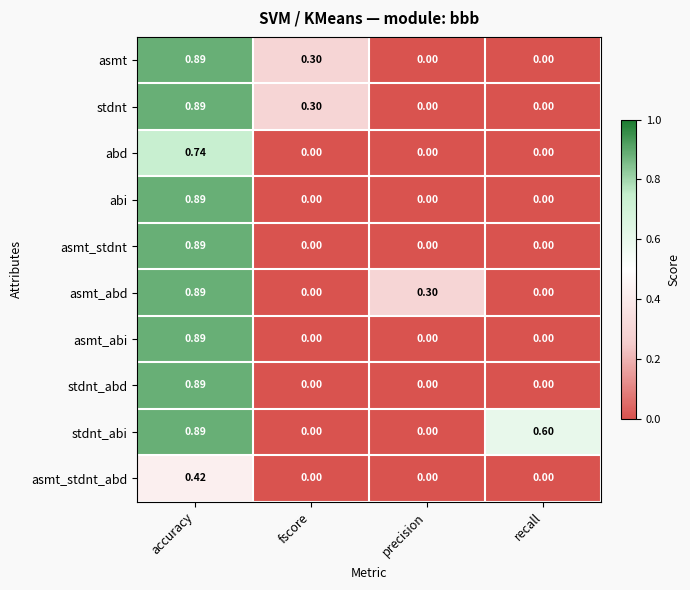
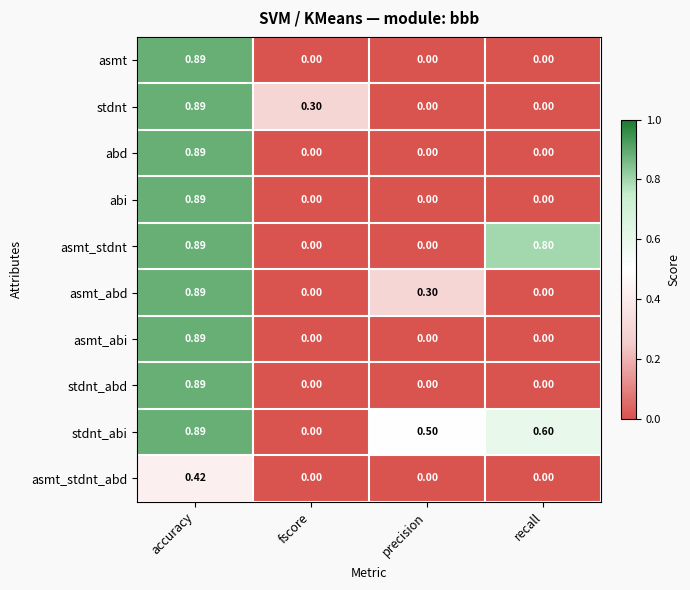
asmt, fscore: 0.30 -> 0.00
abd, accuracy: 0.74 -> 0.89
asmt_stdnt, recall: 0.00 -> 0.80
stdnt_abi, precision: 0.00 -> 0.50
